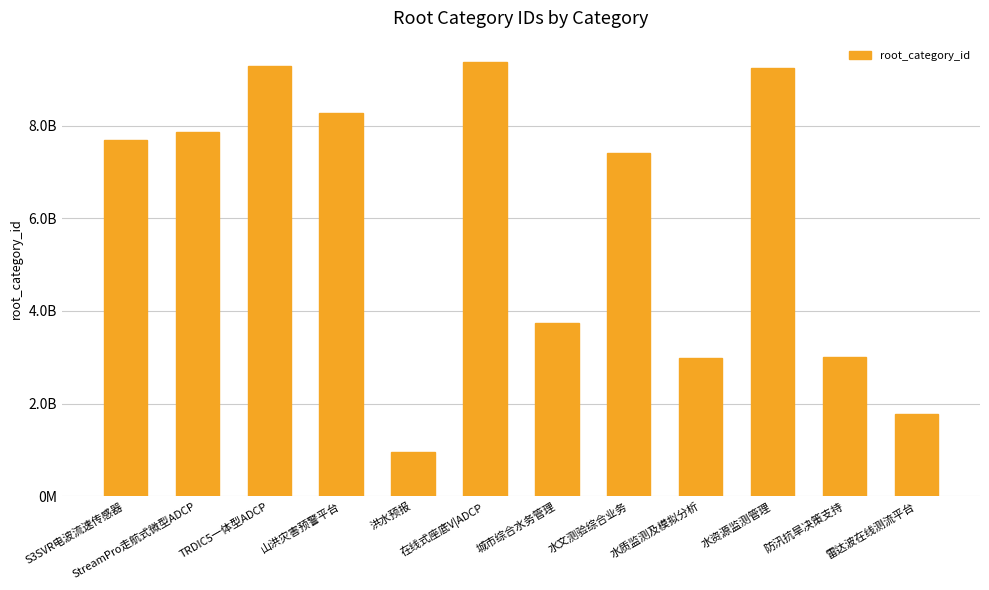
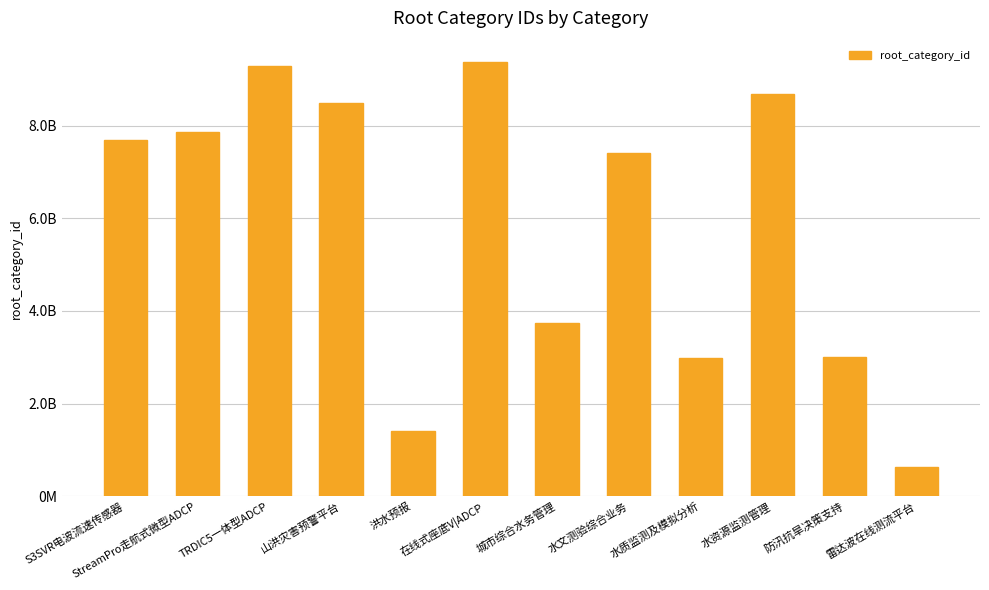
山洪灾害预警平台: 8300000000 -> 8500000000
洪水预报: 1000000000 -> 1400000000
水资源监测管理: 9200000000 -> 8700000000
雷达波在线测流平台: 1800000000 -> 600000000
